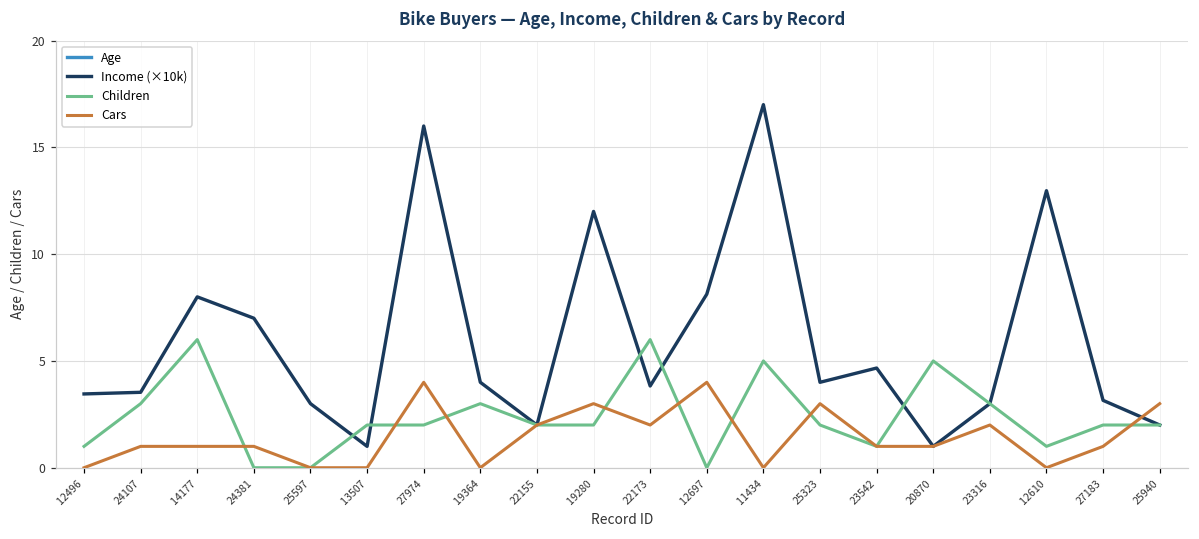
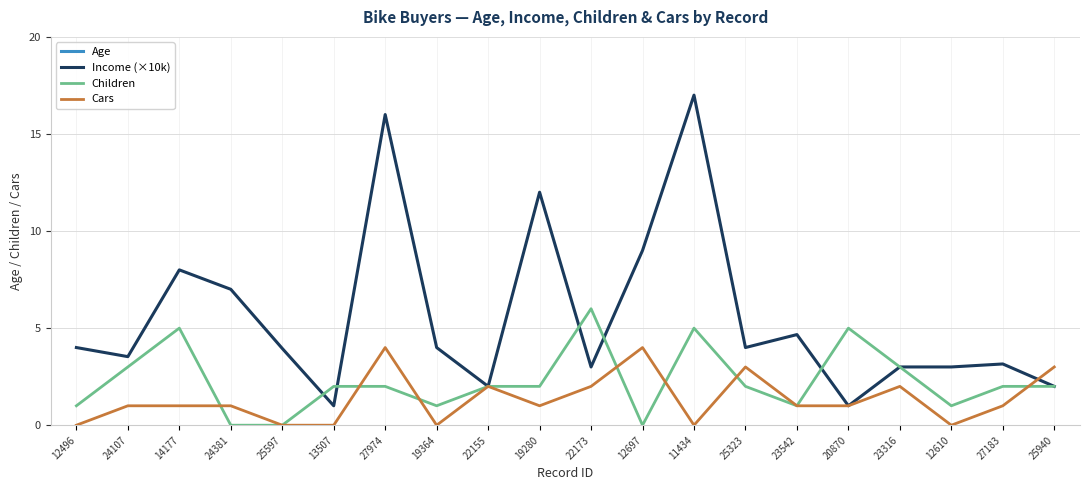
Income (×10k), 12496: 3.5 -> 4.0
Children, 14177: 6 -> 5
Income (×10k), 25597: 3.0 -> 4.0
Children, 19364: 3 -> 1
Cars, 19280: 3 -> 1
Income (×10k), 22173: 3.8 -> 3.0
Income (×10k), 12697: 8.1 -> 9.0
Income (×10k), 12610: 13.0 -> 3.0
